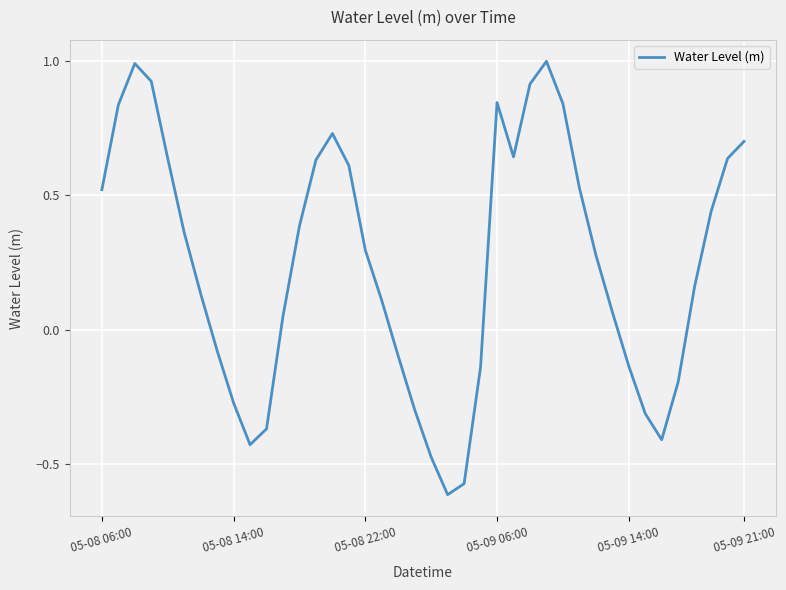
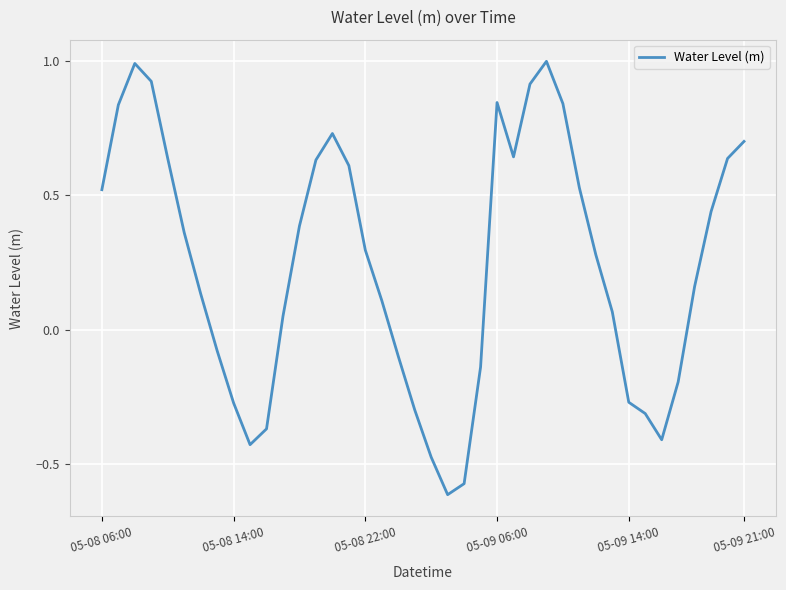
05-09 14:00: -0.14 -> -0.27
